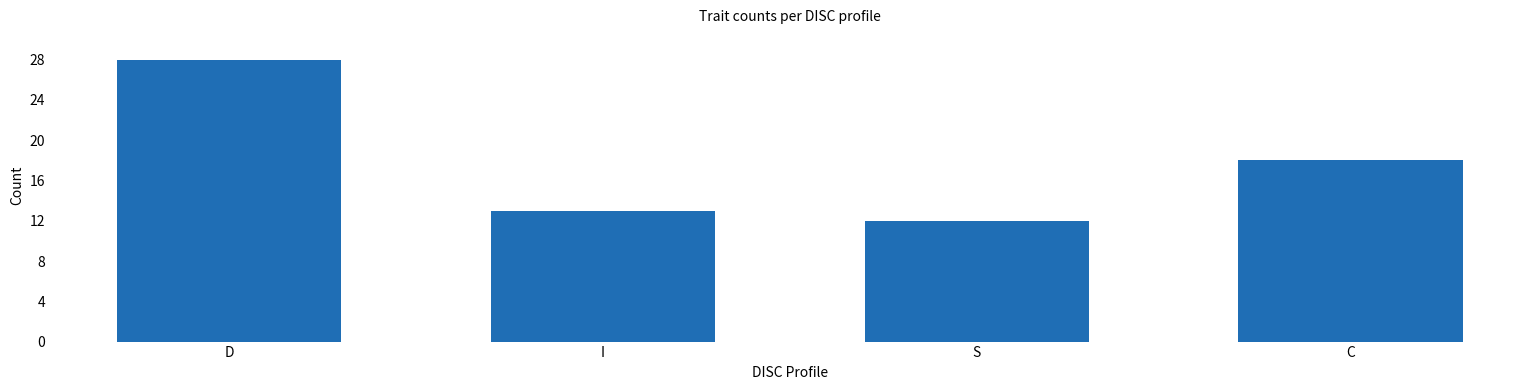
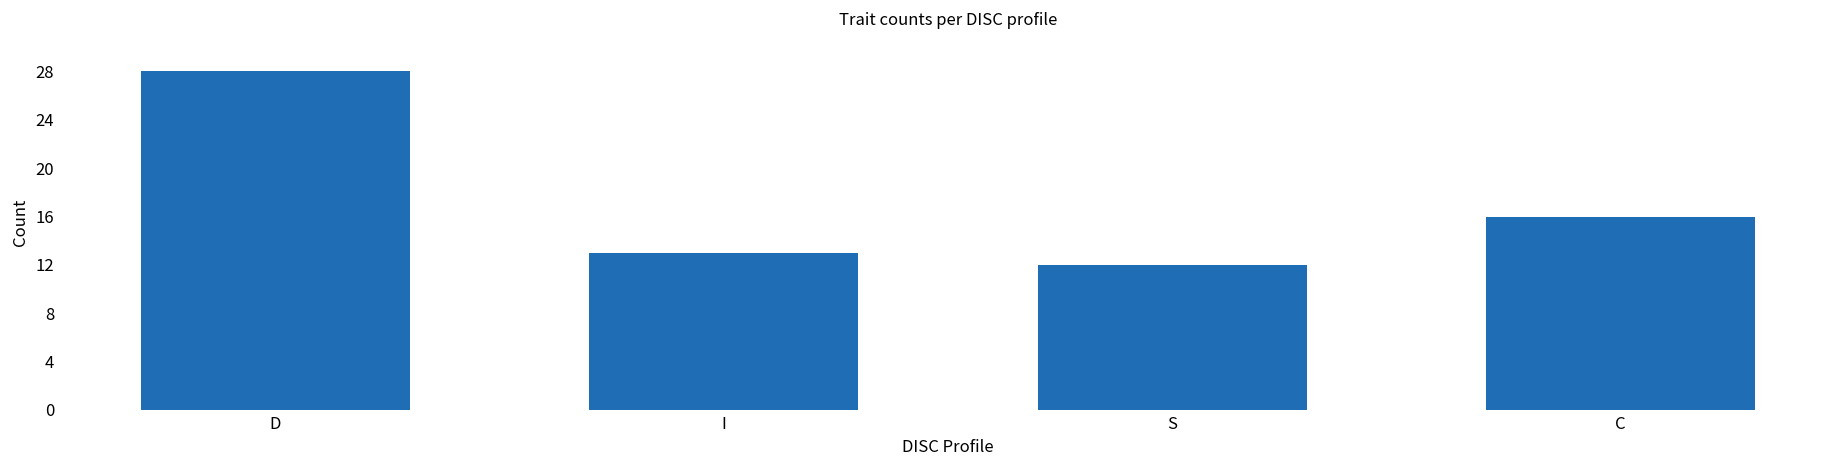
C: 18 -> 16
